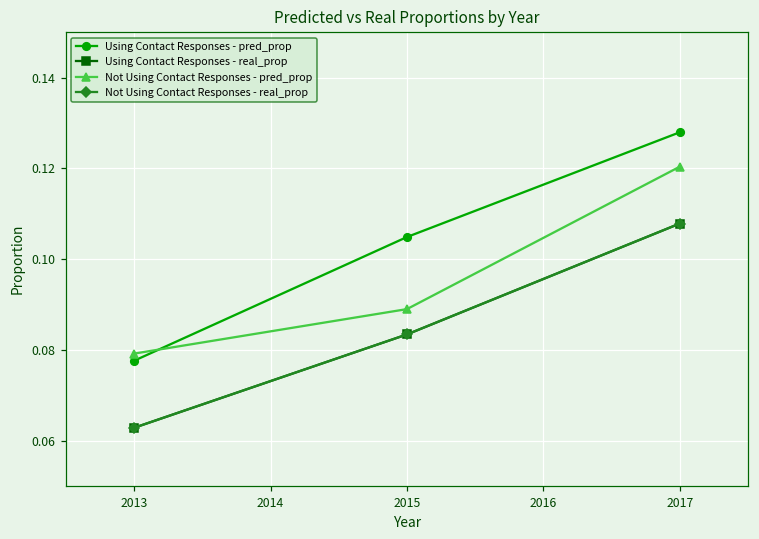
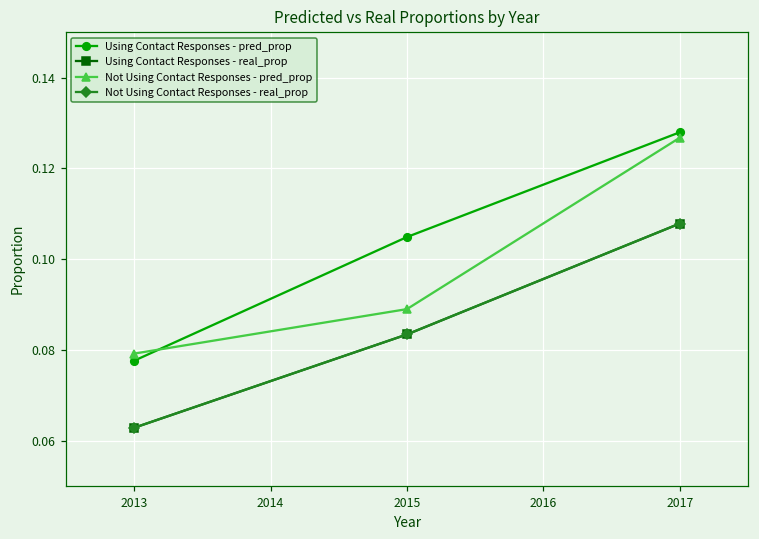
Not Using Contact Responses - pred_prop, 2017: 0.120 -> 0.127
